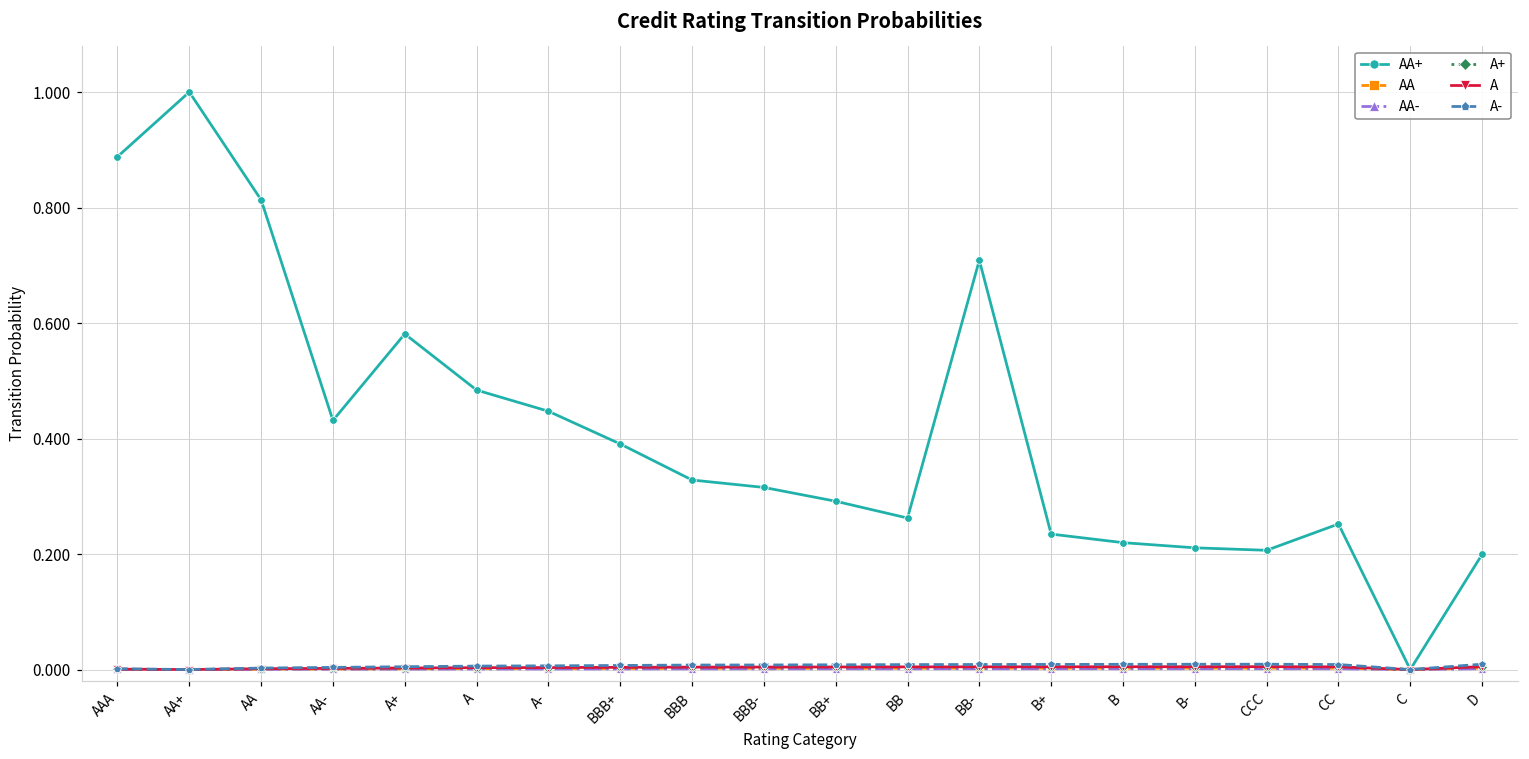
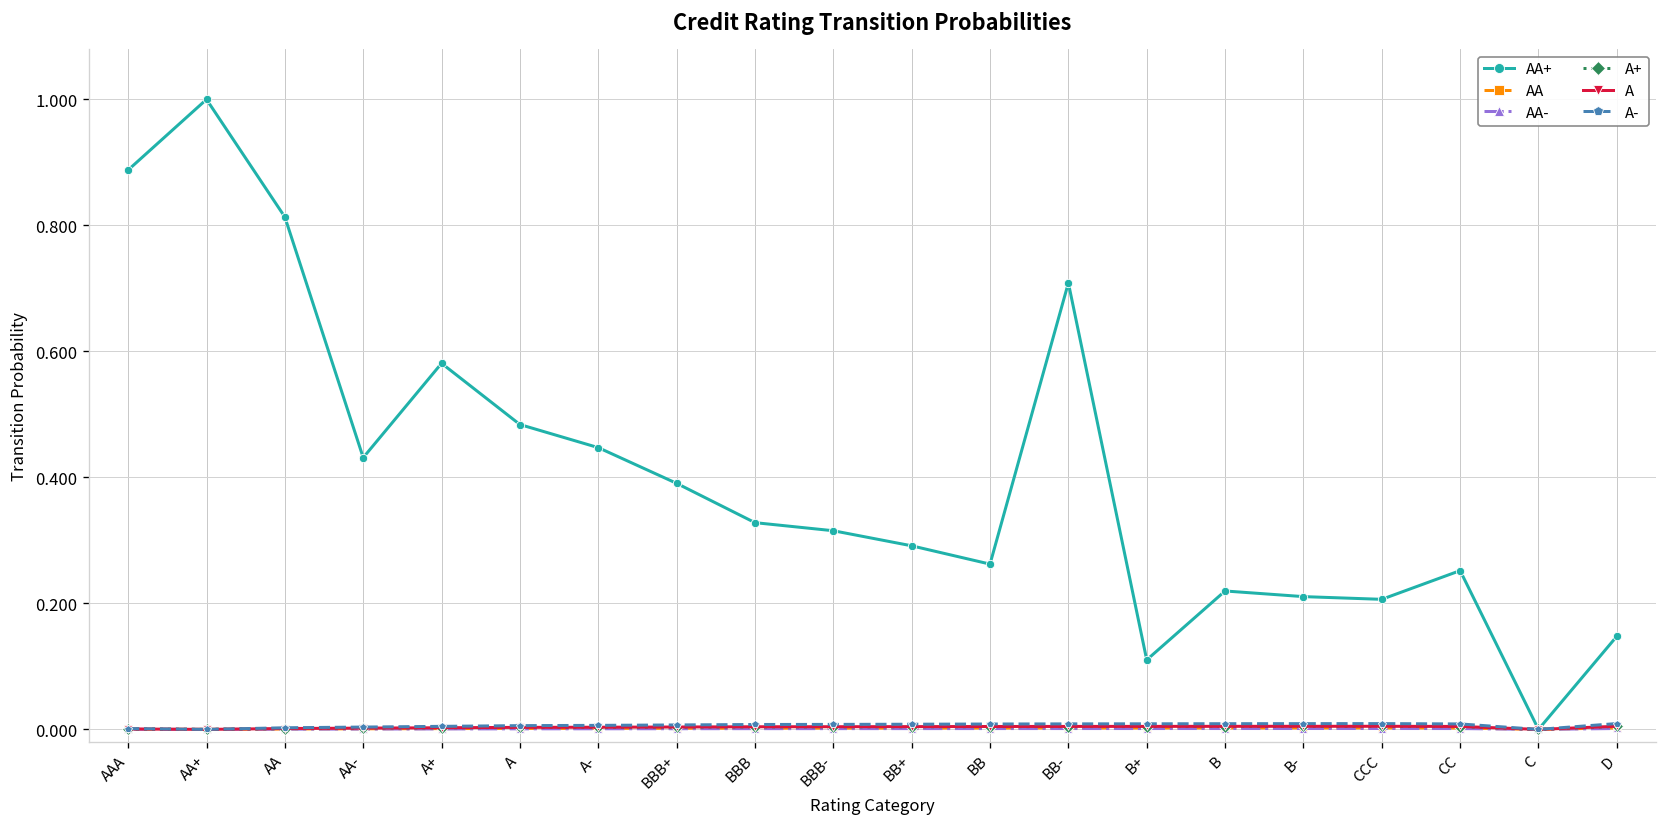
AA+, B+: 0.23 -> 0.11
AA+, D: 0.20 -> 0.15
